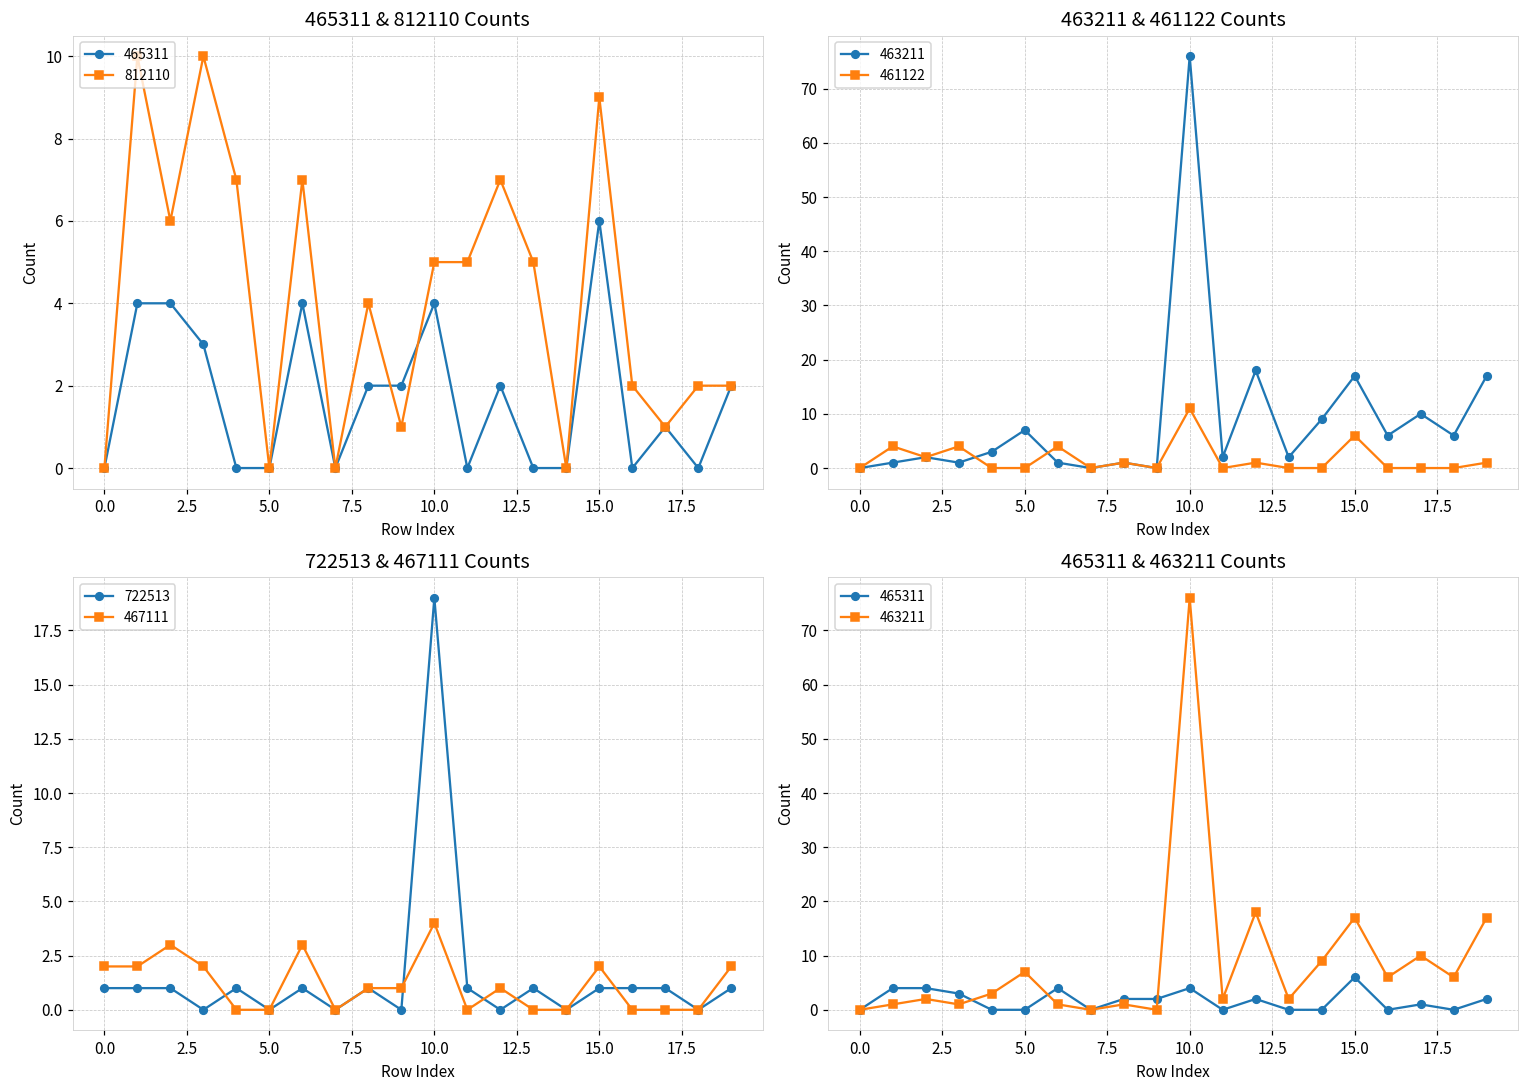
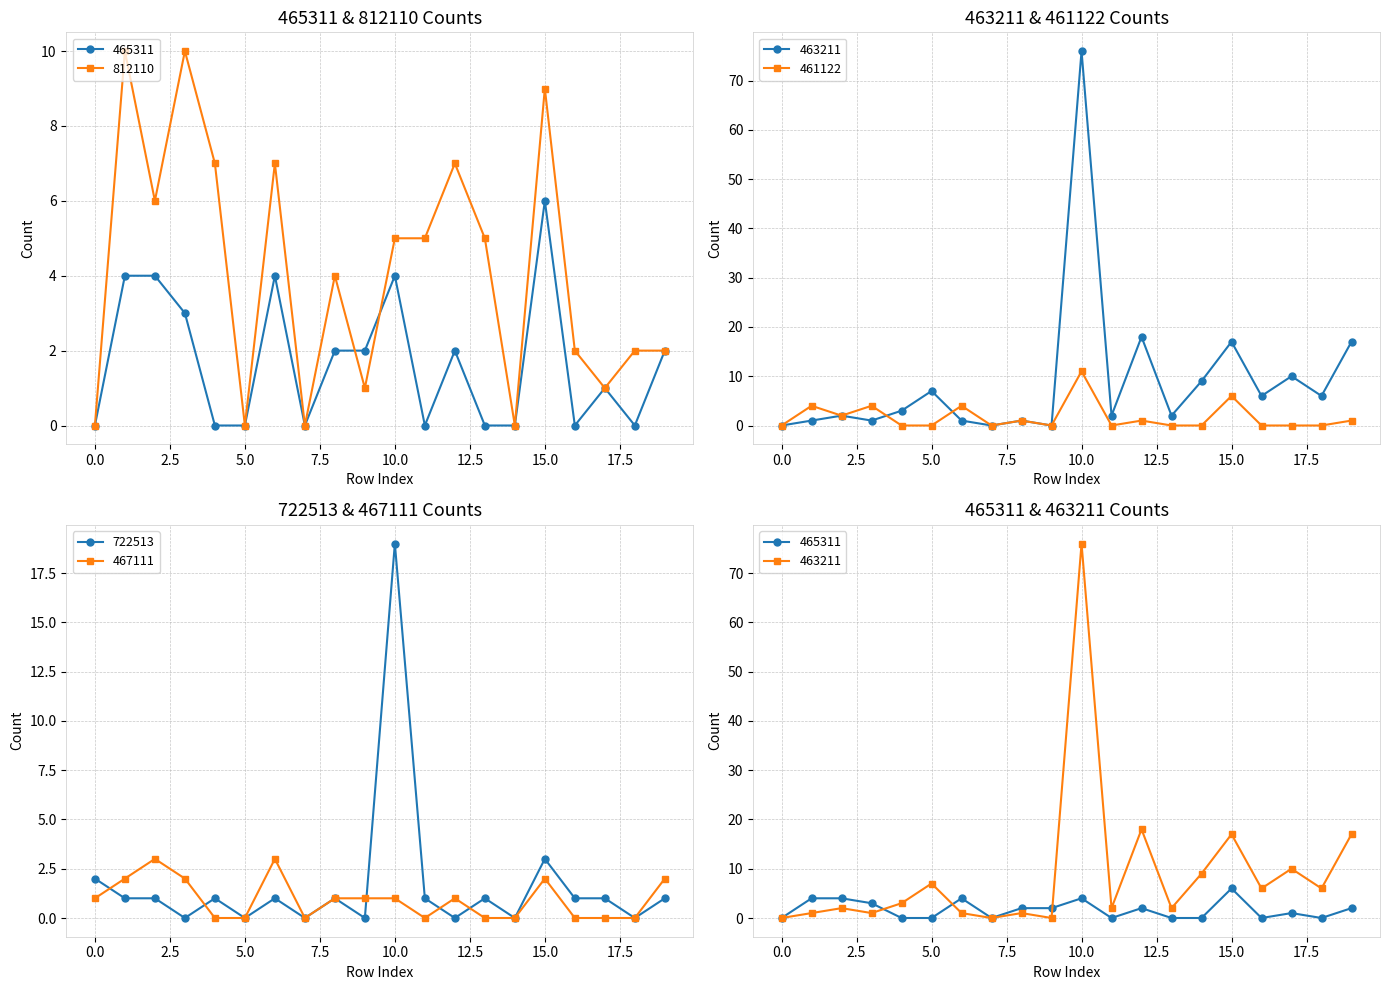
722513 & 467111 Counts, 722513, 0.0: 1 -> 2
722513 & 467111 Counts, 467111, 0.0: 2 -> 1
722513 & 467111 Counts, 467111, 10.0: 4 -> 1
722513 & 467111 Counts, 722513, 15.0: 1 -> 3
